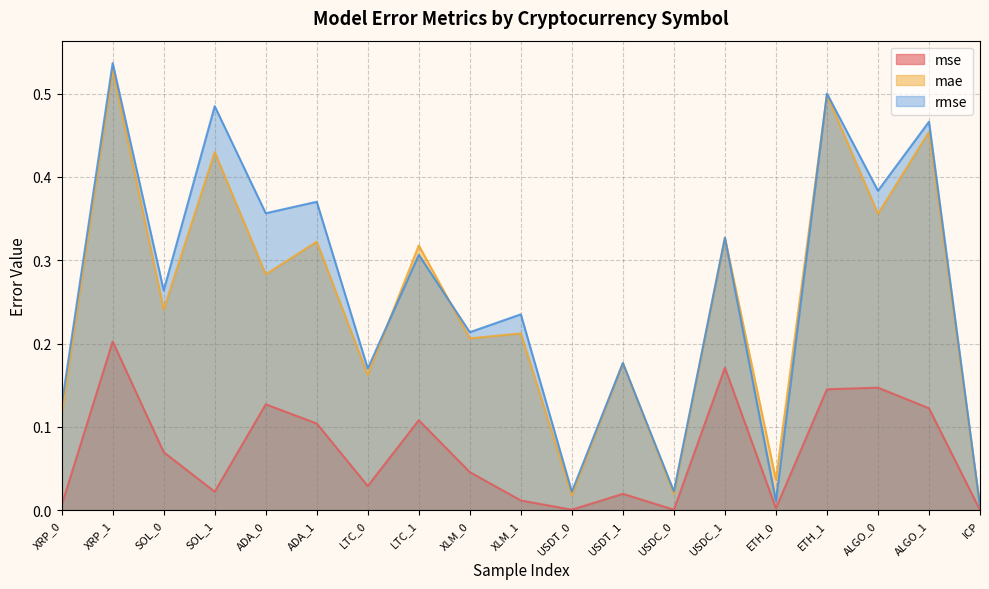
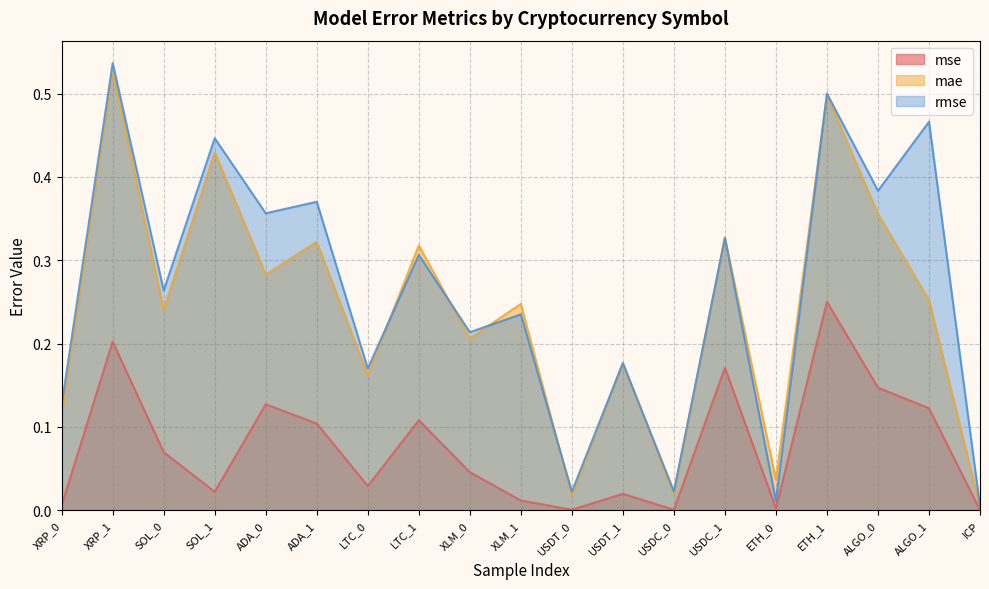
rmse, SOL_1: 0.48 -> 0.45
mae, XLM_1: 0.21 -> 0.25
mse, ETH_1: 0.15 -> 0.25
mae, ALGO_1: 0.45 -> 0.25
